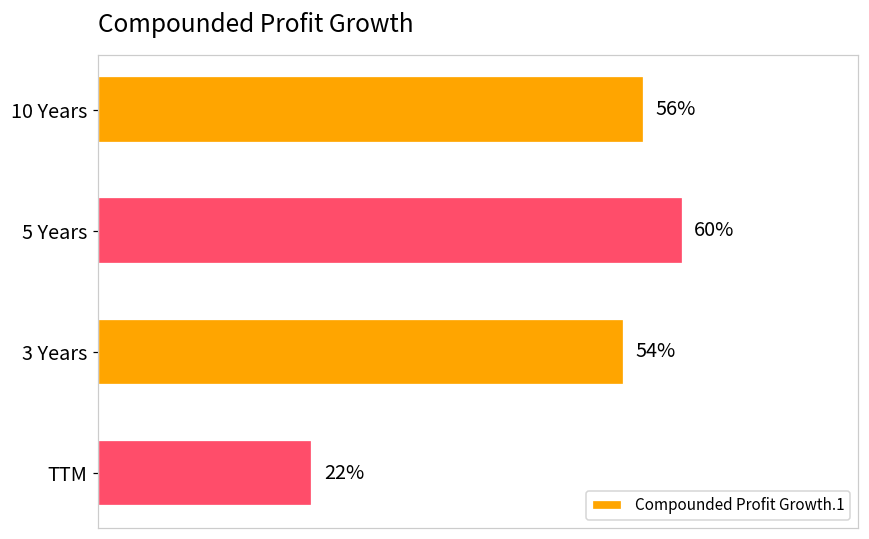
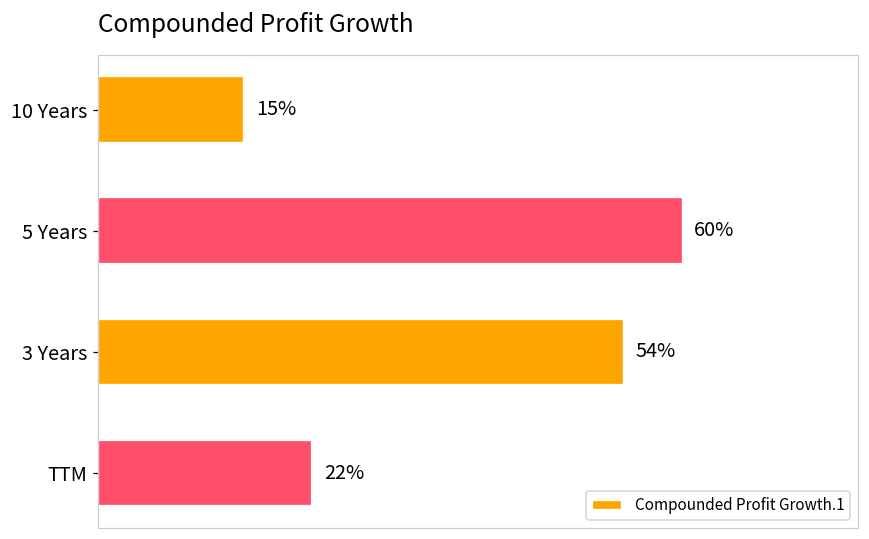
10 Years: 56% -> 15%
